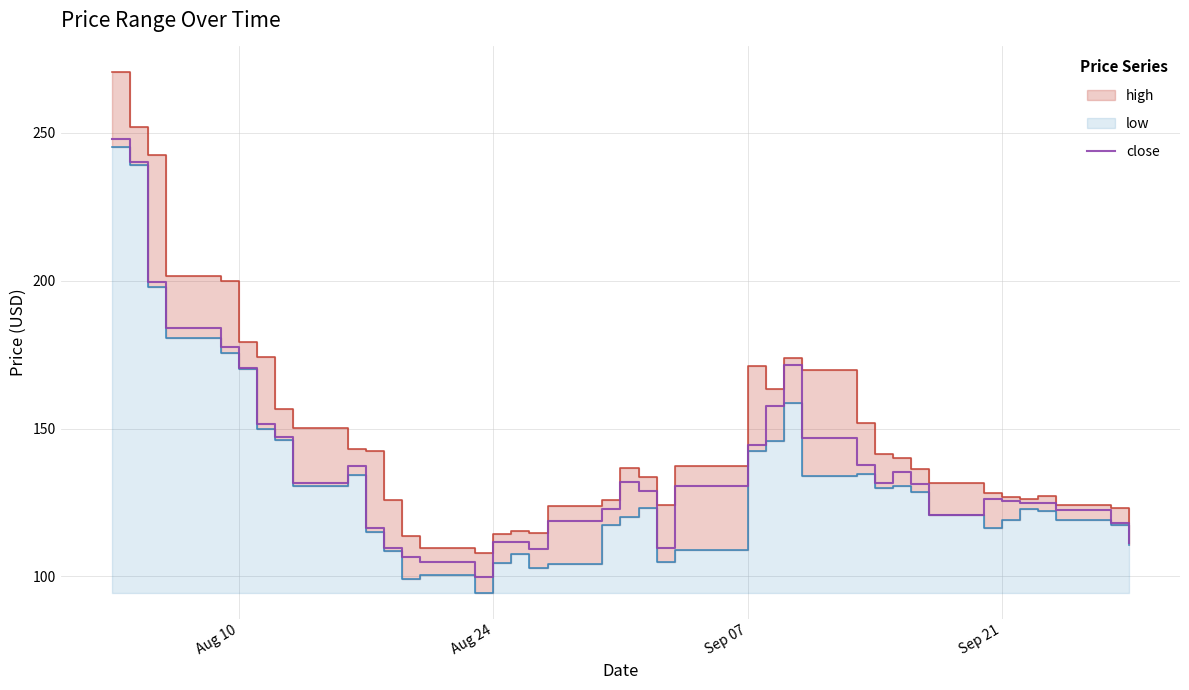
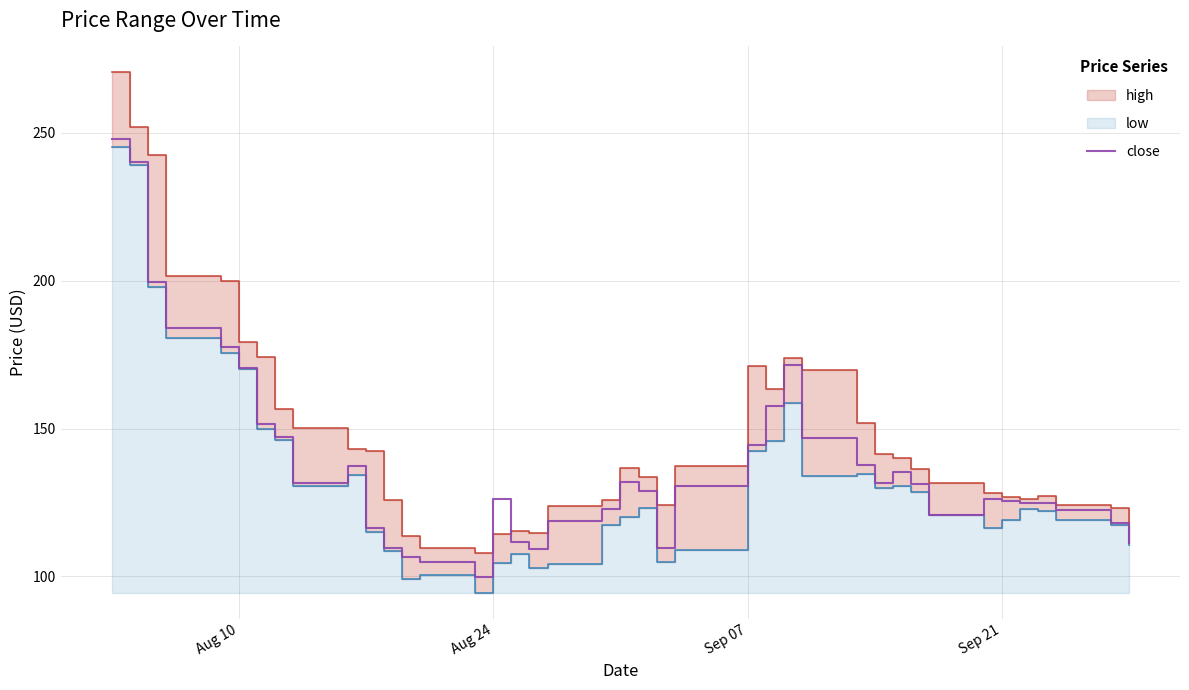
close, Aug 24: 112 -> 126
